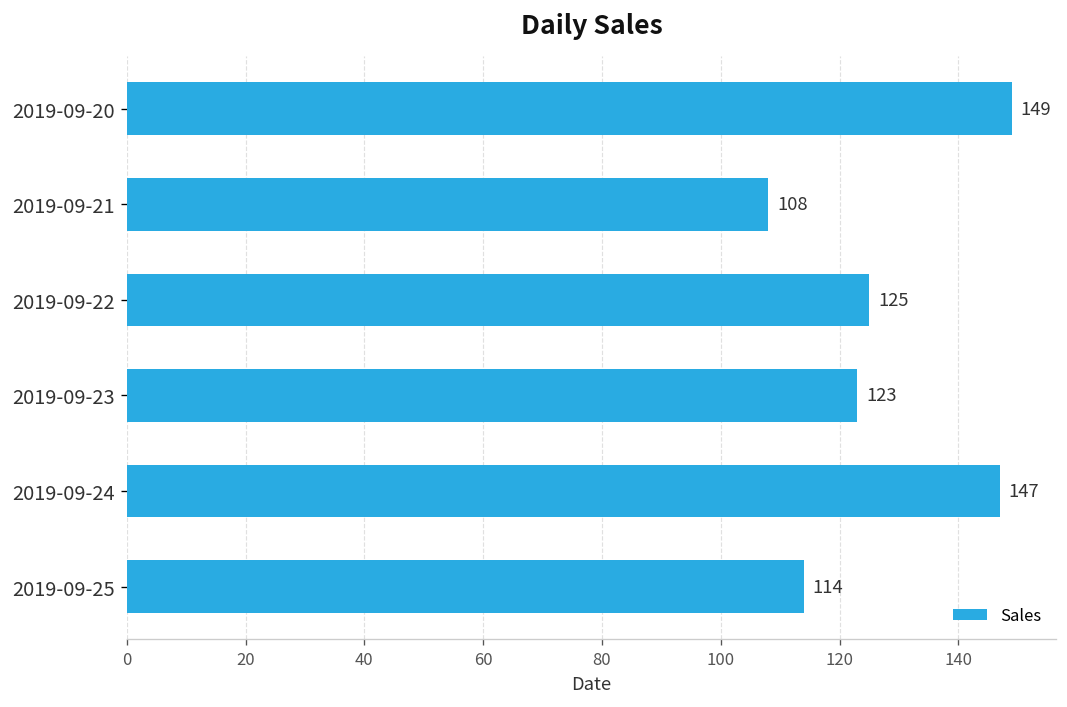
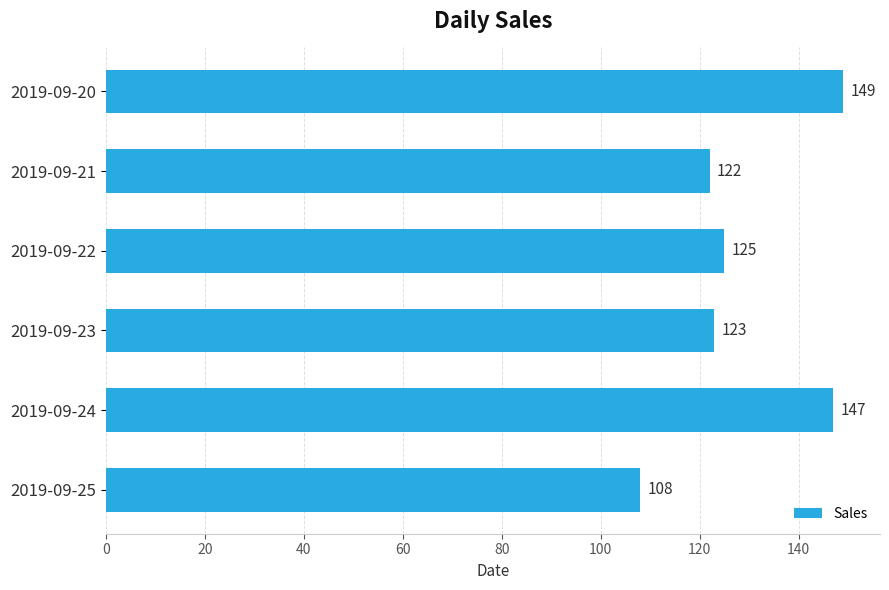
2019-09-21: 108 -> 122
2019-09-25: 114 -> 108
